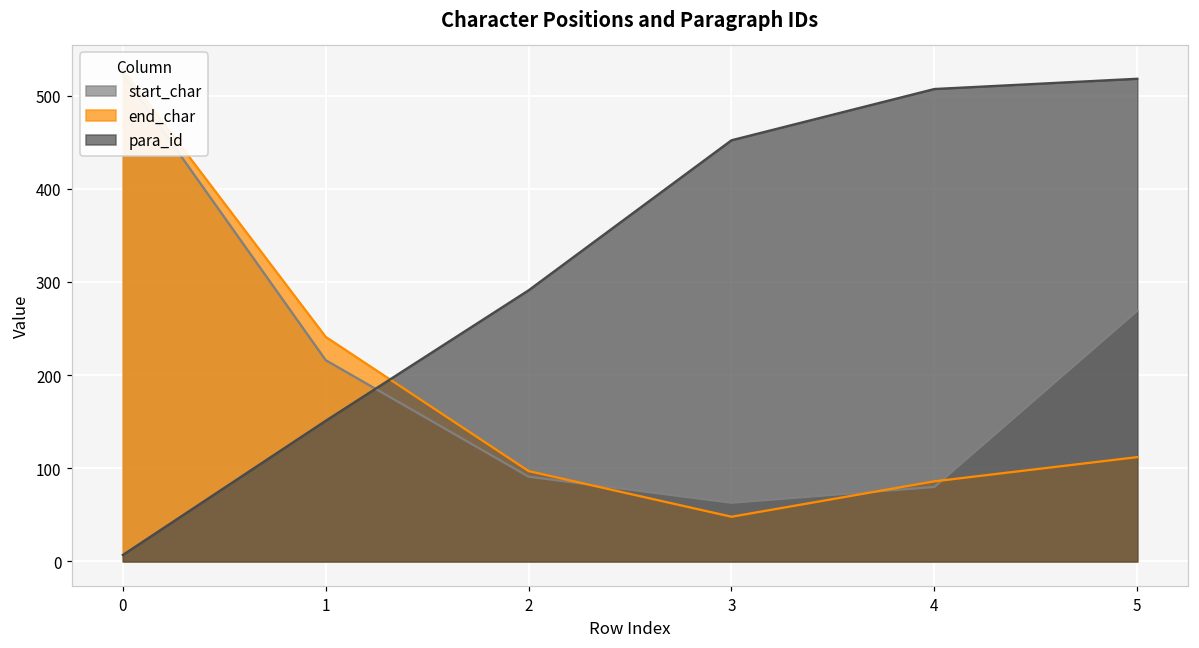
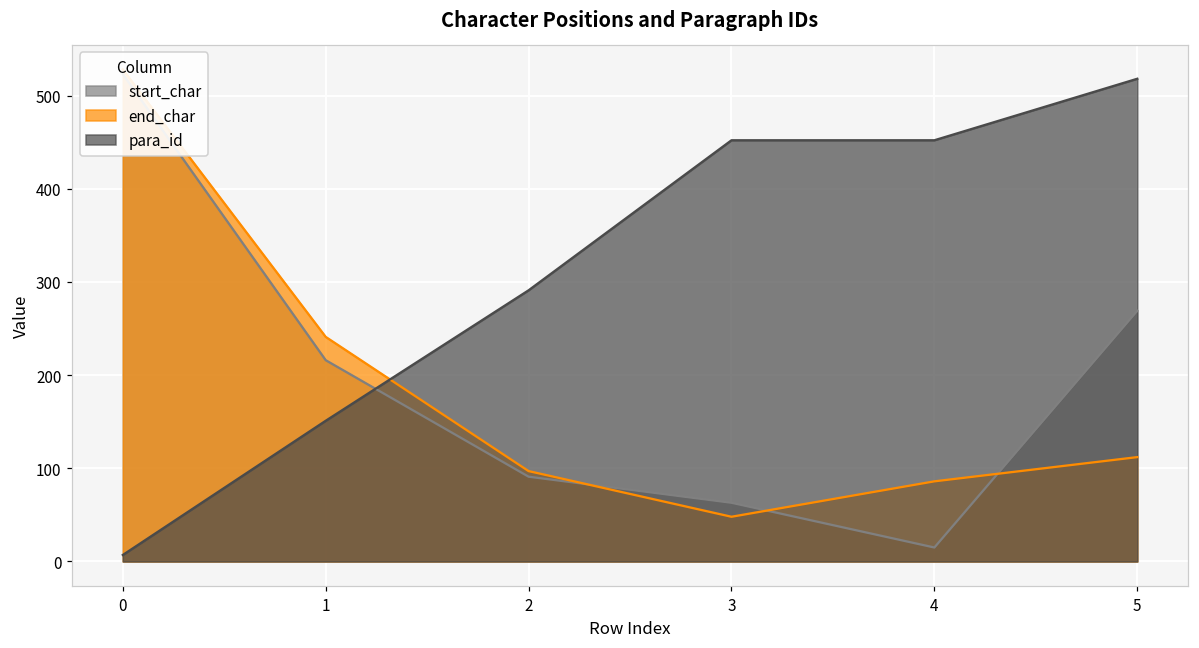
start_char, 4: 80 -> 20
para_id, 4: 510 -> 450
